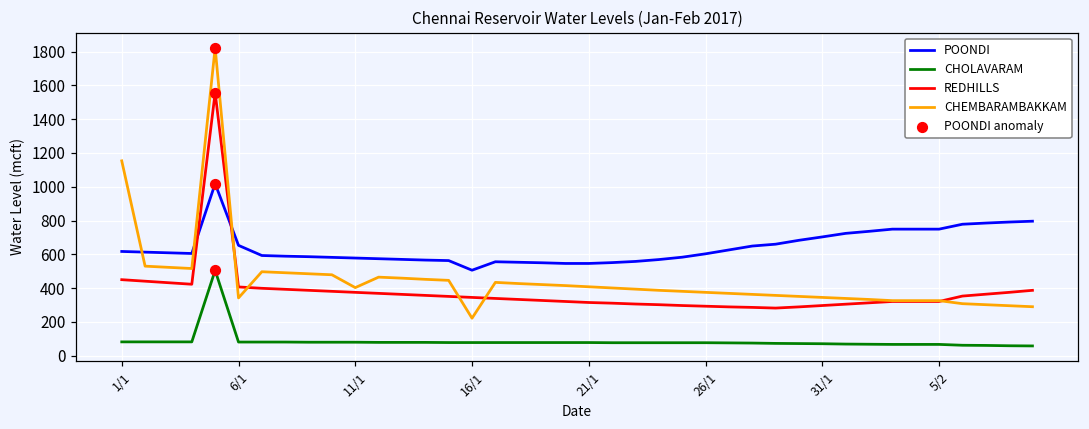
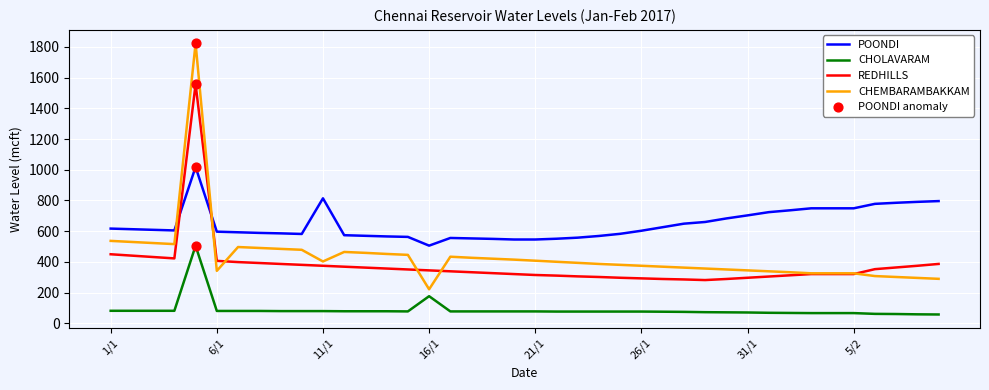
CHEMBARAMBAKKAM, 1/1: 1150 -> 540
POONDI, 6/1: 650 -> 600
POONDI, 11/1: 580 -> 810
CHOLAVARAM, 16/1: 80 -> 180
